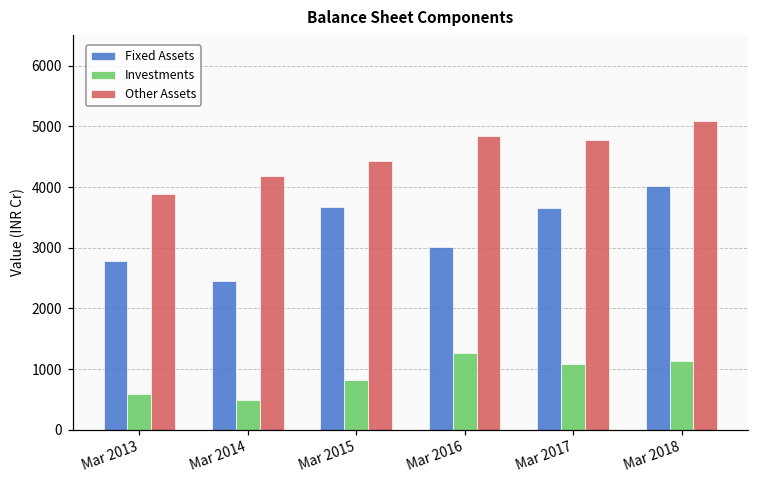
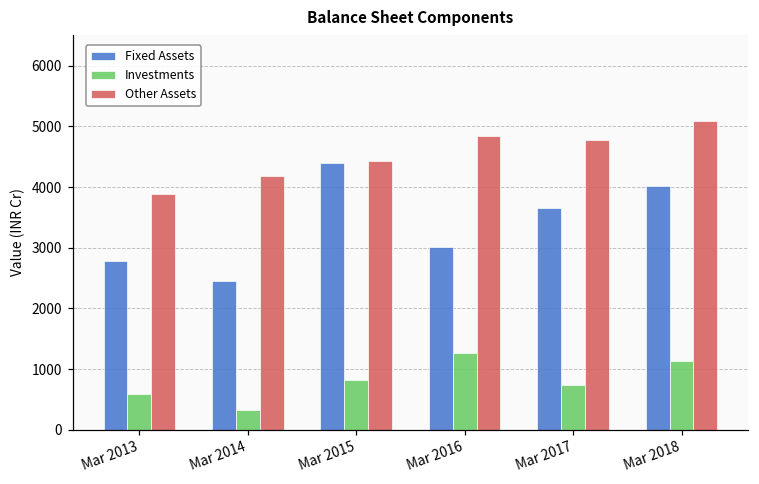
Investments, Mar 2014: 500 -> 300
Fixed Assets, Mar 2015: 3700 -> 4400
Investments, Mar 2017: 1100 -> 700
